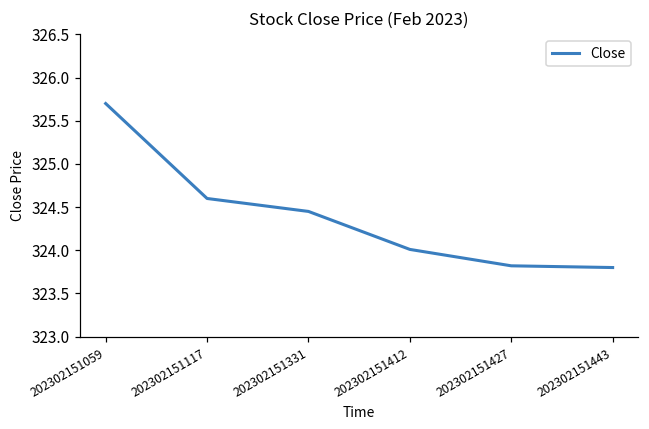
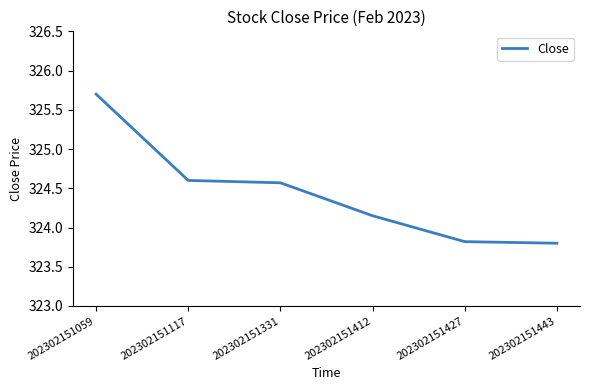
202302151331: 324.5 -> 324.6
202302151412: 324.0 -> 324.2
